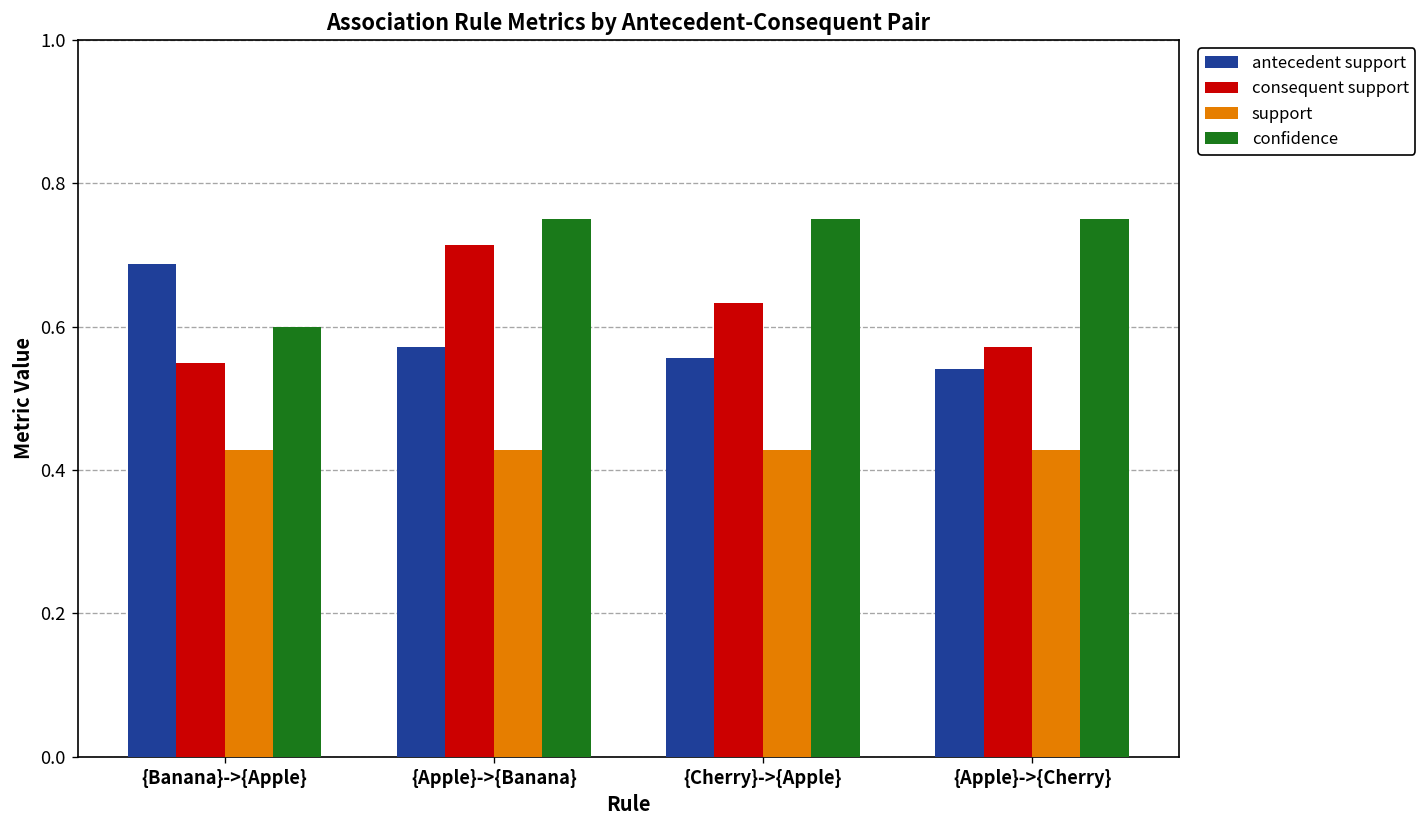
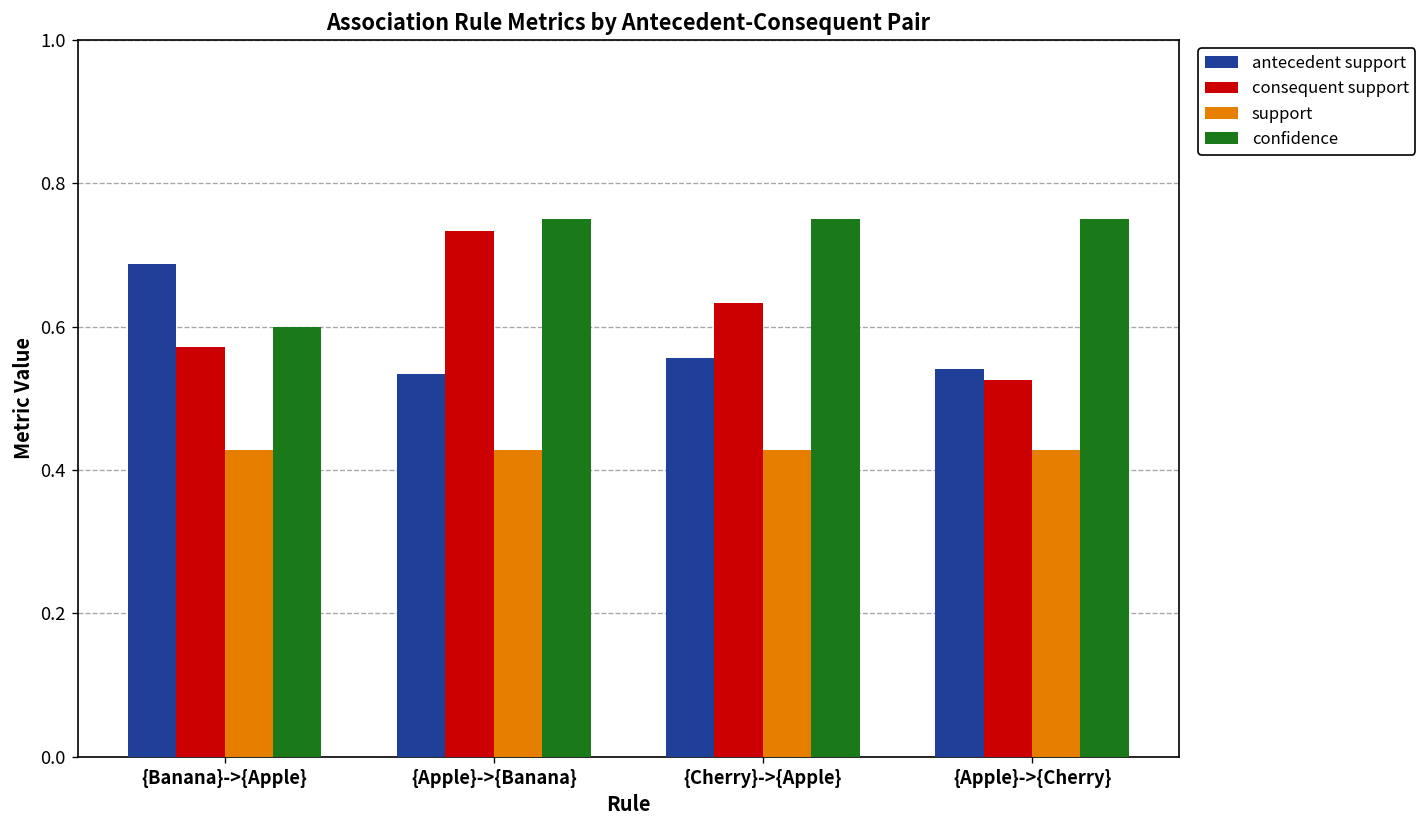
consequent support, {Banana}->{Apple}: 0.55 -> 0.57
antecedent support, {Apple}->{Banana}: 0.57 -> 0.53
consequent support, {Apple}->{Banana}: 0.71 -> 0.73
consequent support, {Apple}->{Cherry}: 0.57 -> 0.53
